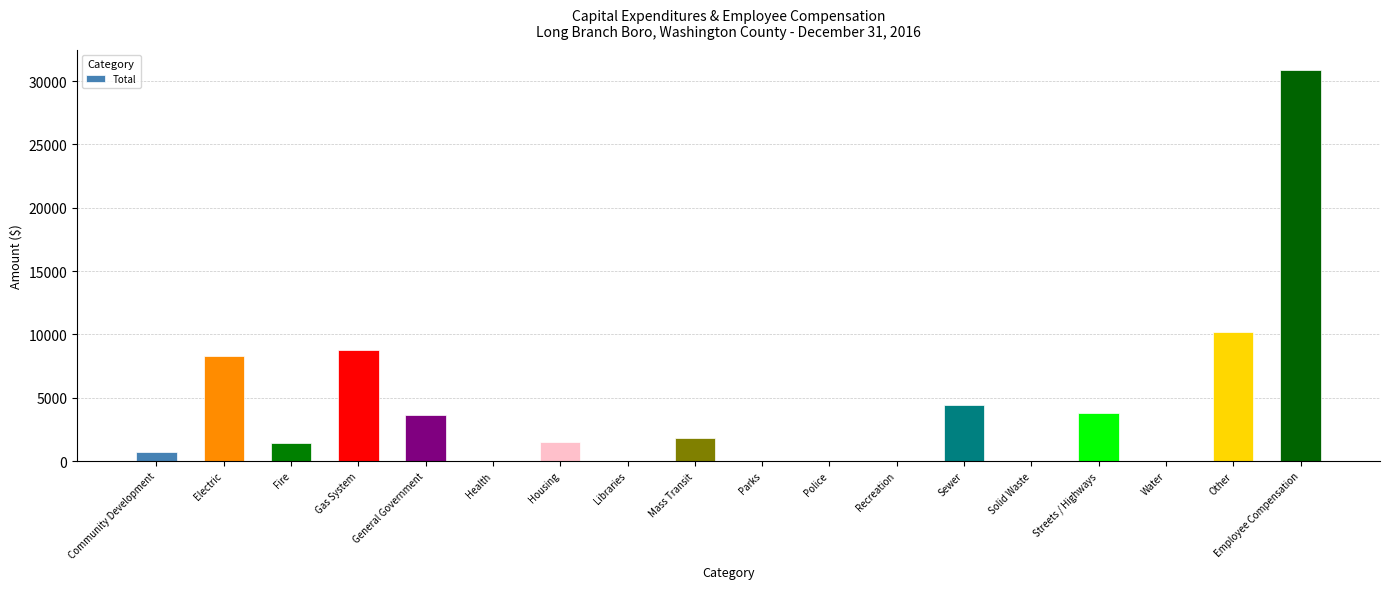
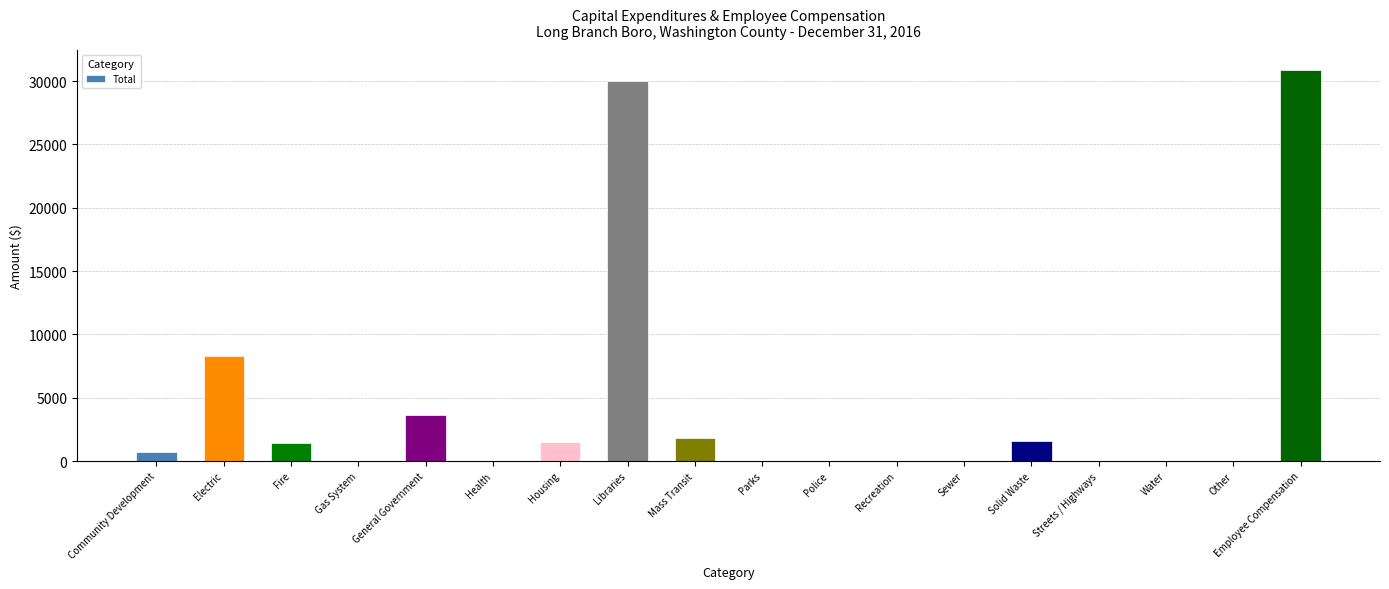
Gas System: 8800 -> 0
Libraries: 0 -> 30000
Sewer: 4400 -> 0
Solid Waste: 0 -> 1600
Streets / Highways: 3800 -> 0
Other: 10200 -> 0
